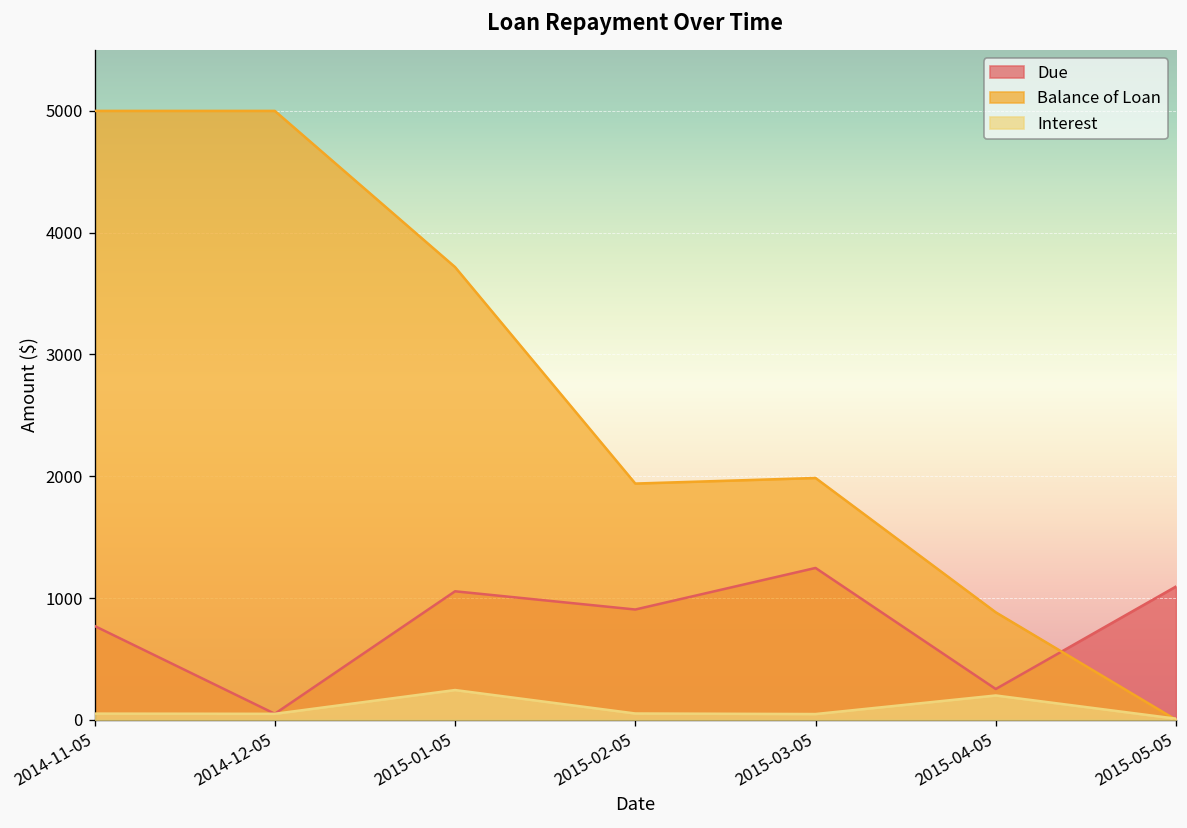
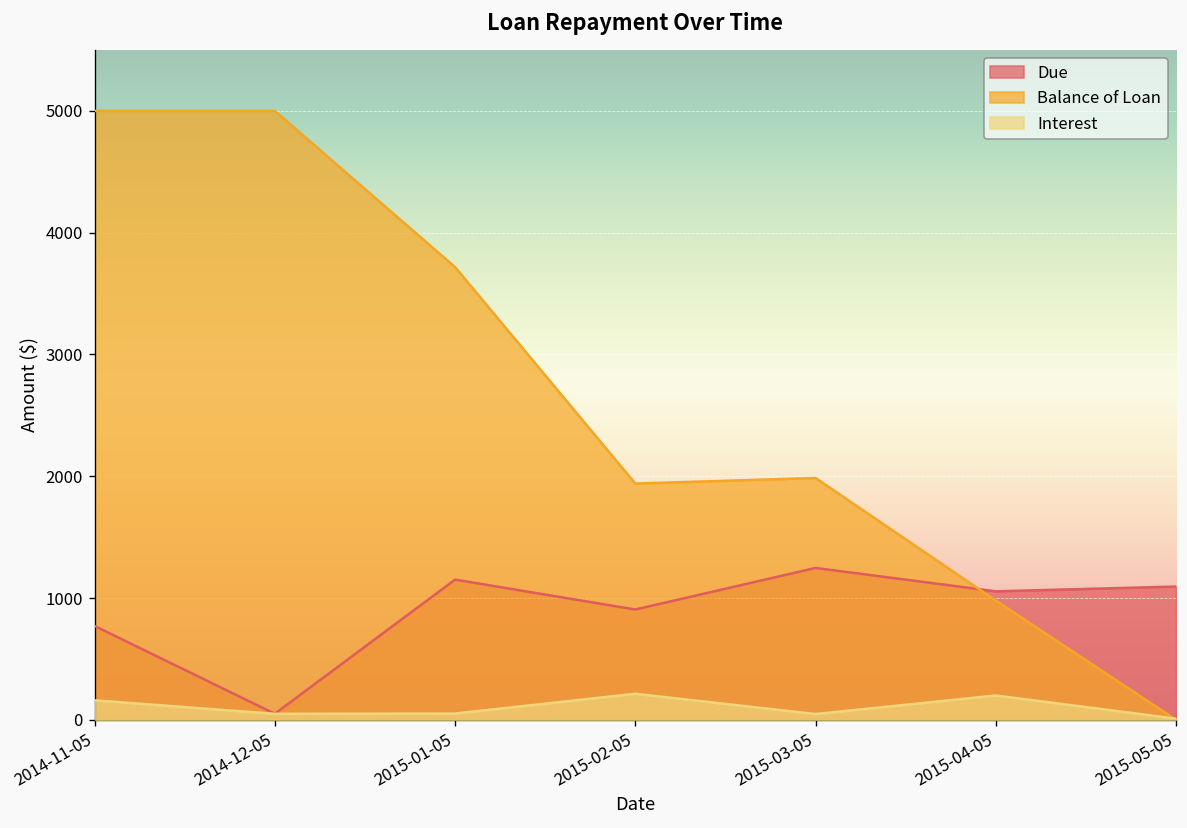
Interest, 2014-11-05: 50 -> 160
Due, 2015-01-05: 1060 -> 1150
Interest, 2015-01-05: 240 -> 50
Interest, 2015-02-05: 50 -> 210
Due, 2015-04-05: 250 -> 1060
Balance of Loan, 2015-04-05: 880 -> 980
